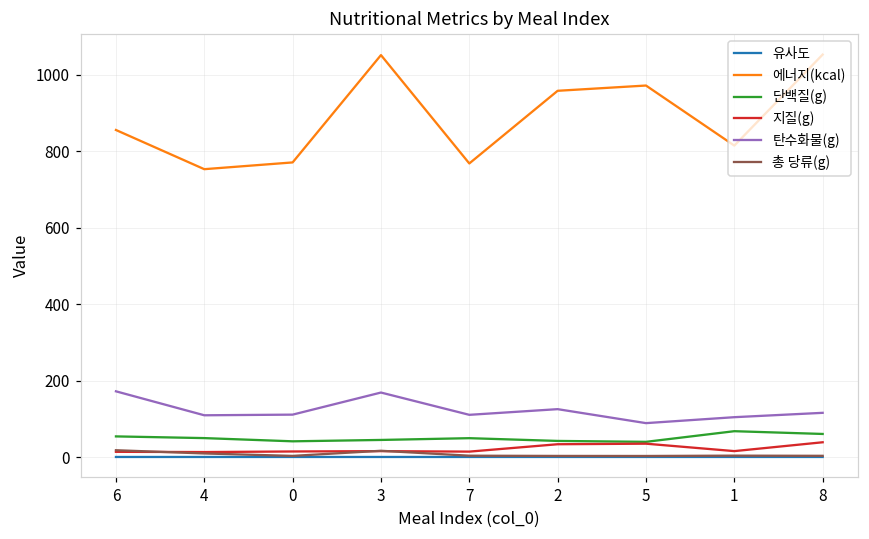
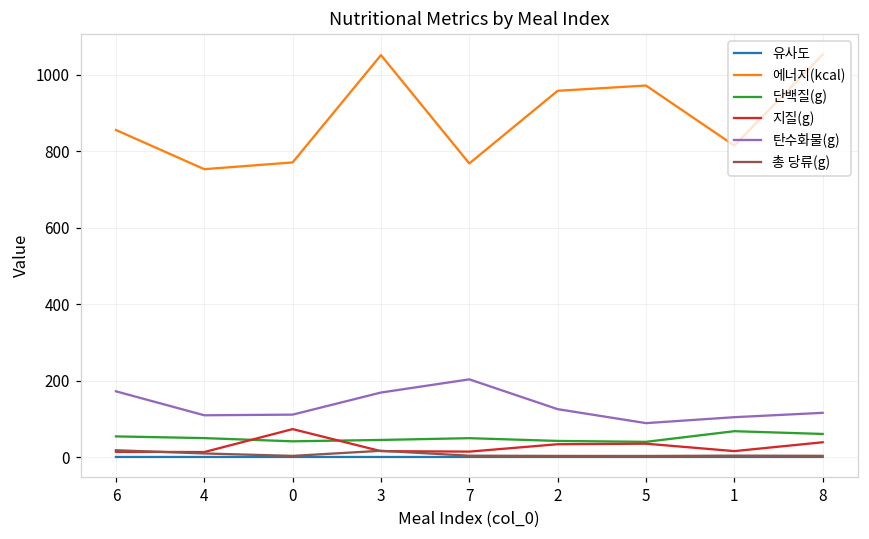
지질(g), 0: 20 -> 70
탄수화물(g), 7: 110 -> 200
